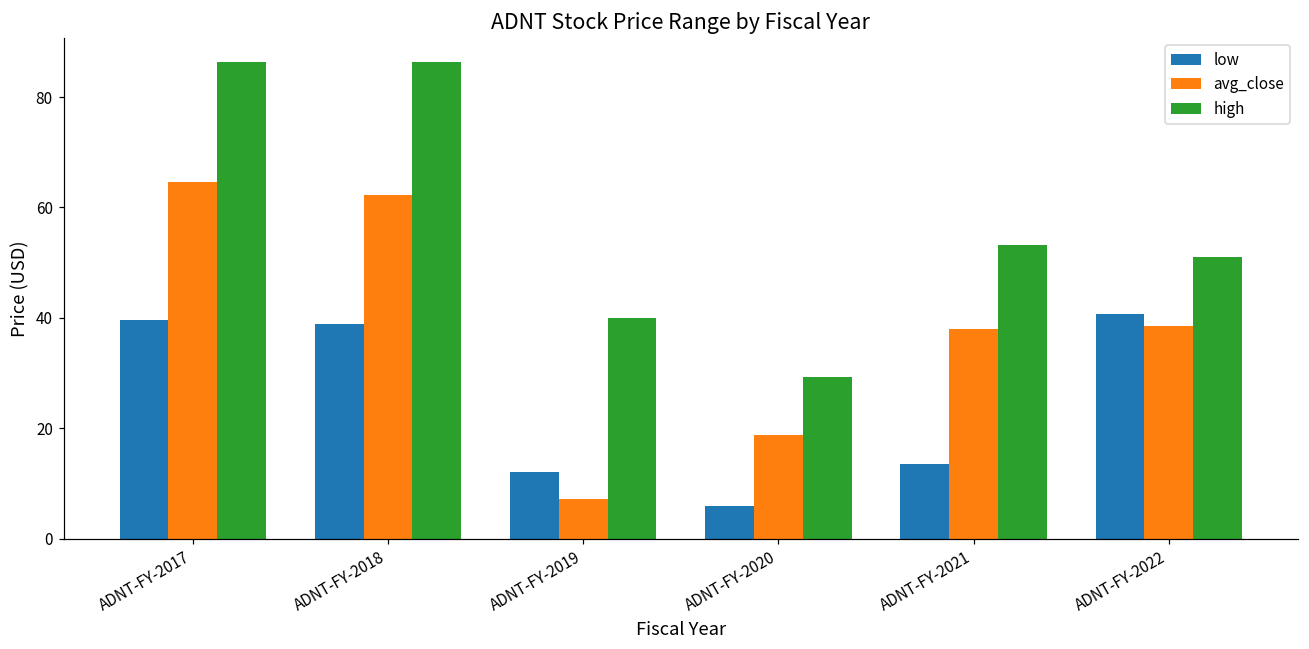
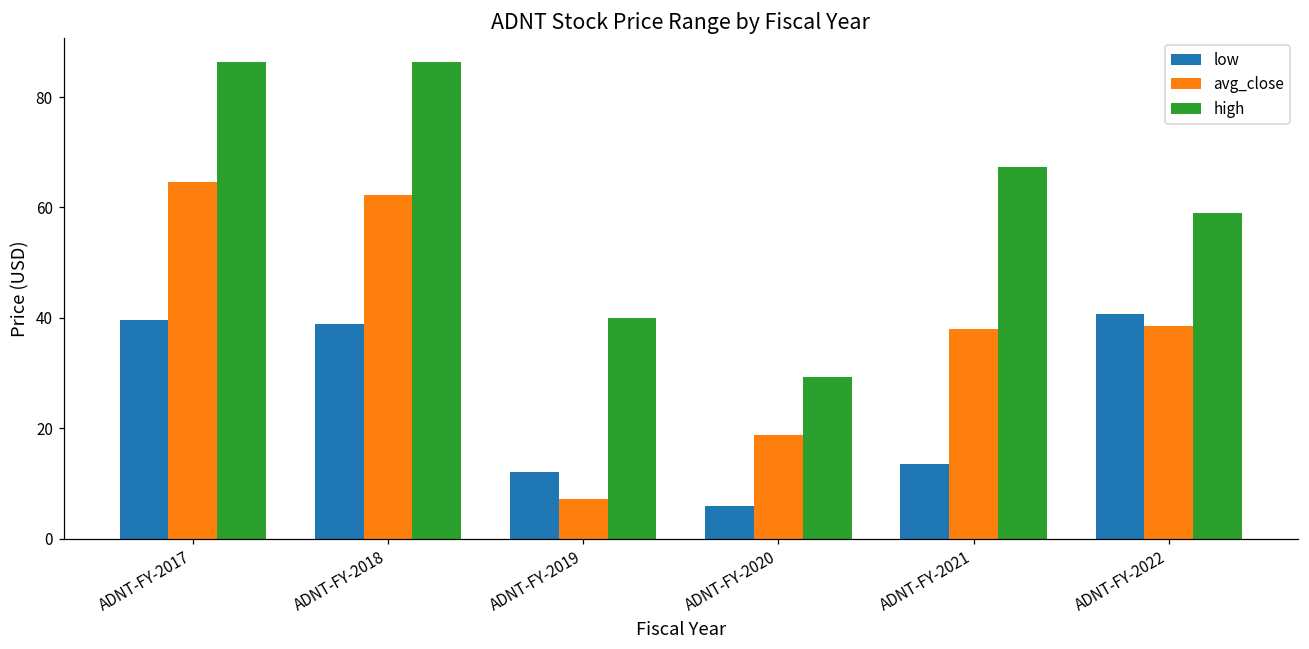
high, ADNT-FY-2021: 53 -> 67
high, ADNT-FY-2022: 51 -> 59
